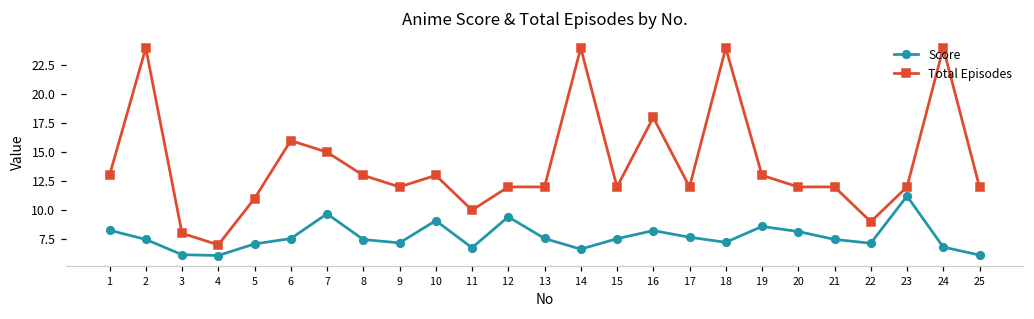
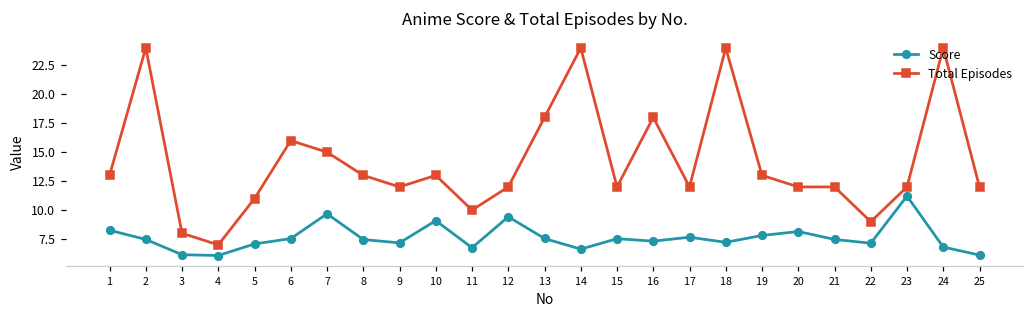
Total Episodes, 13: 12 -> 18
Score, 16: 8.2 -> 7.3
Score, 19: 8.6 -> 7.8
